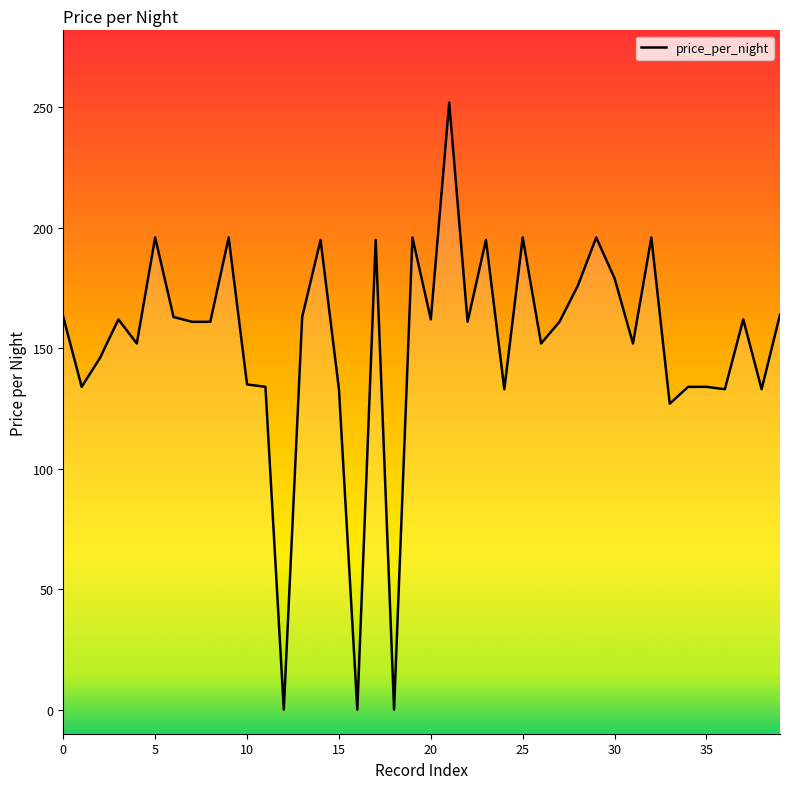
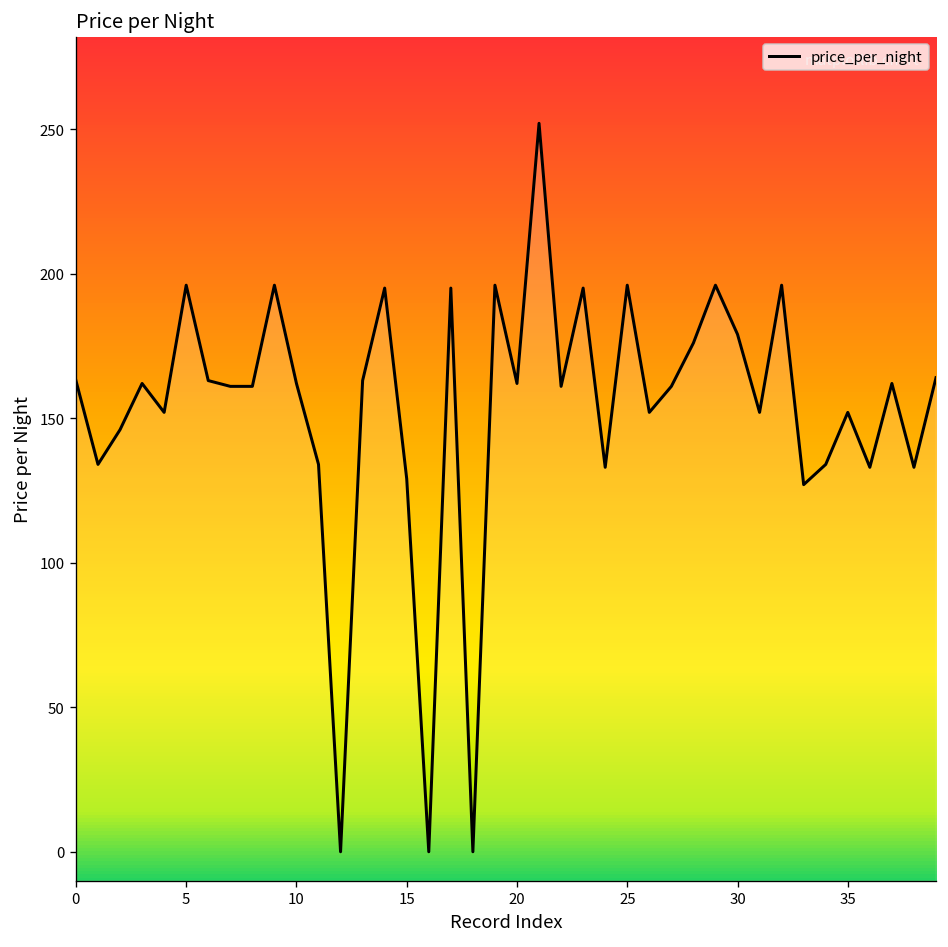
10: 135 -> 162
15: 133 -> 129
35: 134 -> 152
